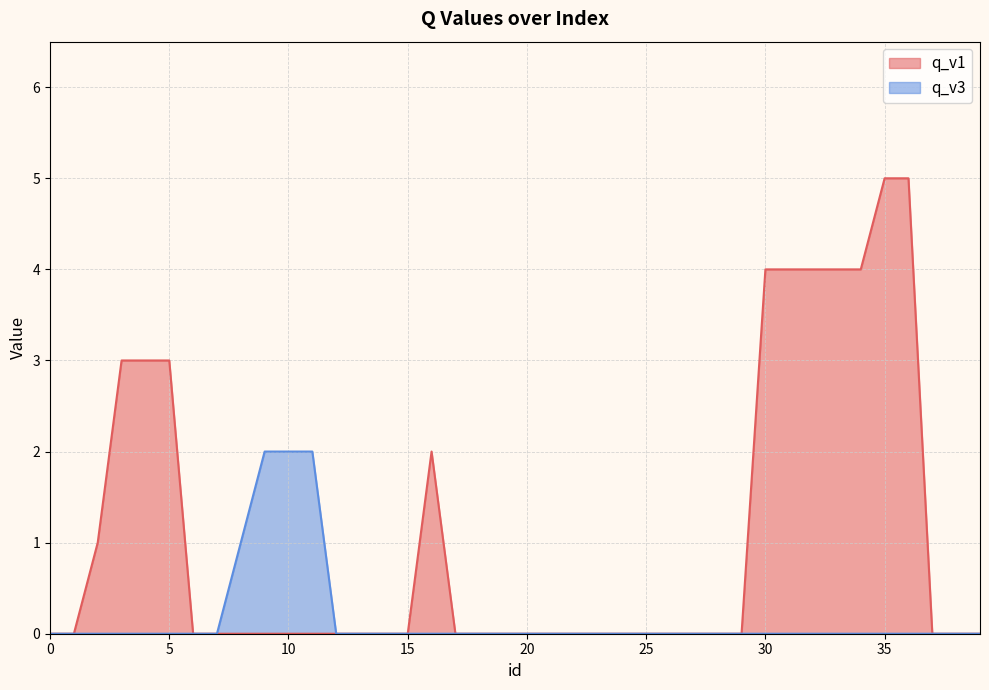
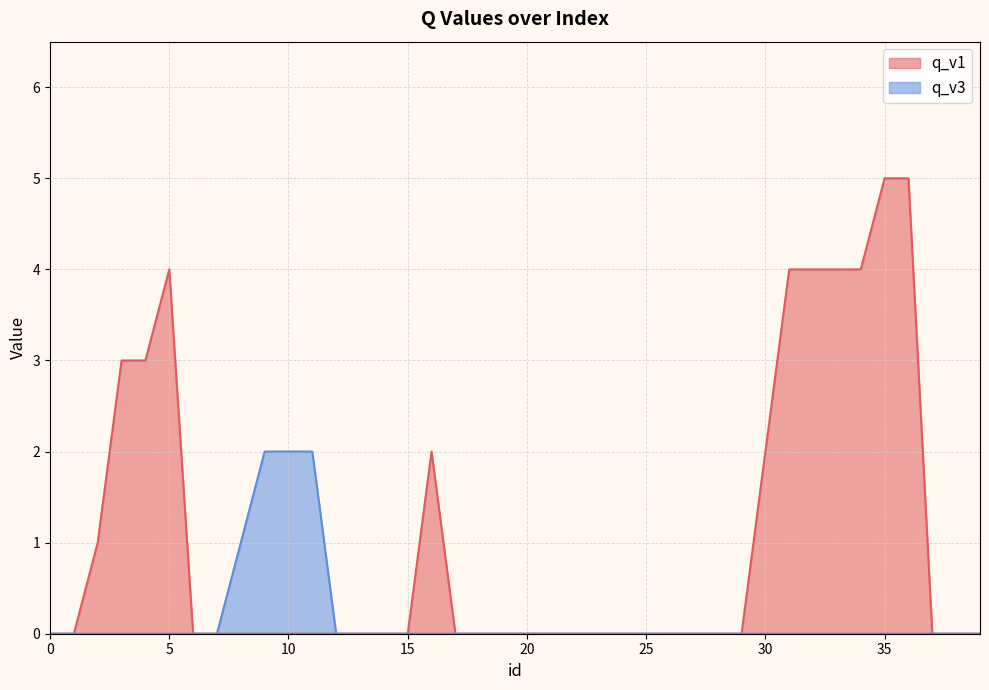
q_v1, 5: 3 -> 4
q_v1, 30: 4 -> 2
